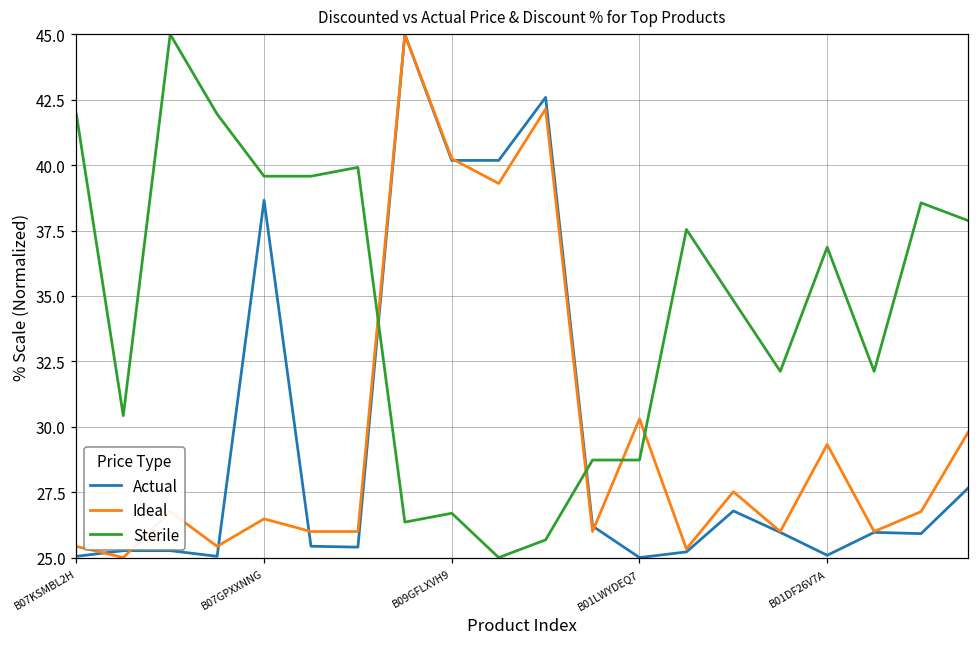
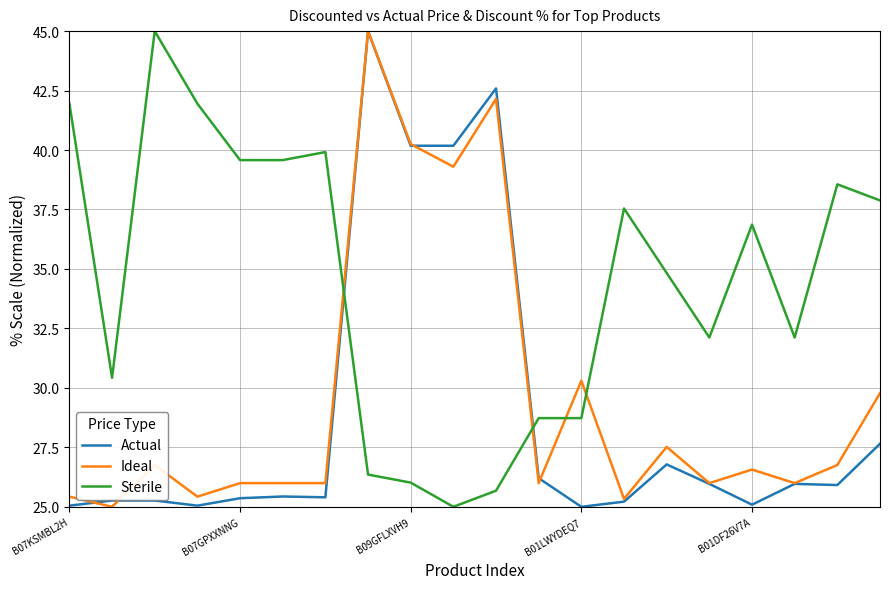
Actual, B07GPXXNNG: 38.7 -> 25.4
Ideal, B07GPXXNNG: 26.5 -> 26.0
Sterile, B09GFLXVH9: 26.7 -> 26.0
Ideal, B01DF26V7A: 29.3 -> 26.6
